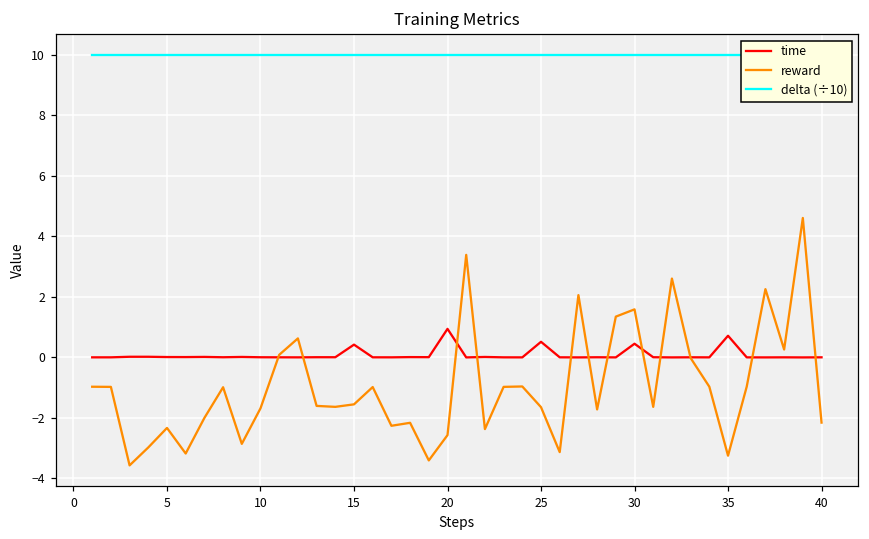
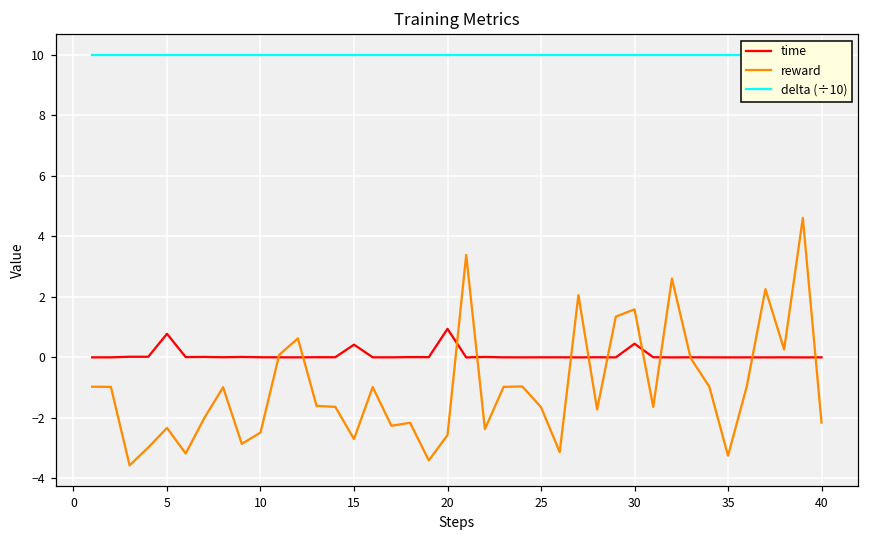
time, 5: 0.0 -> 0.8
reward, 10: -1.7 -> -2.5
reward, 15: -1.6 -> -2.7
time, 25: 0.5 -> 0.0
time, 35: 0.7 -> 0.0
